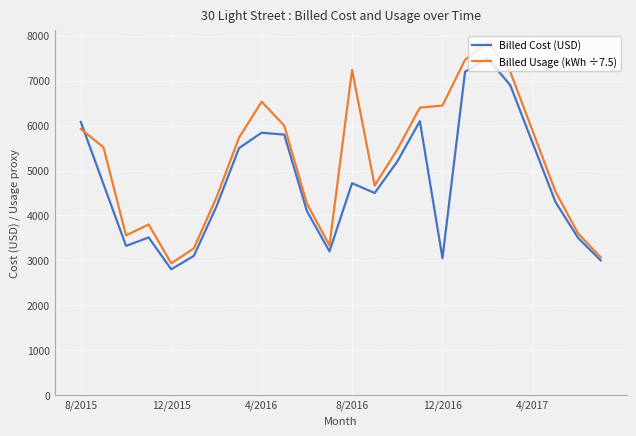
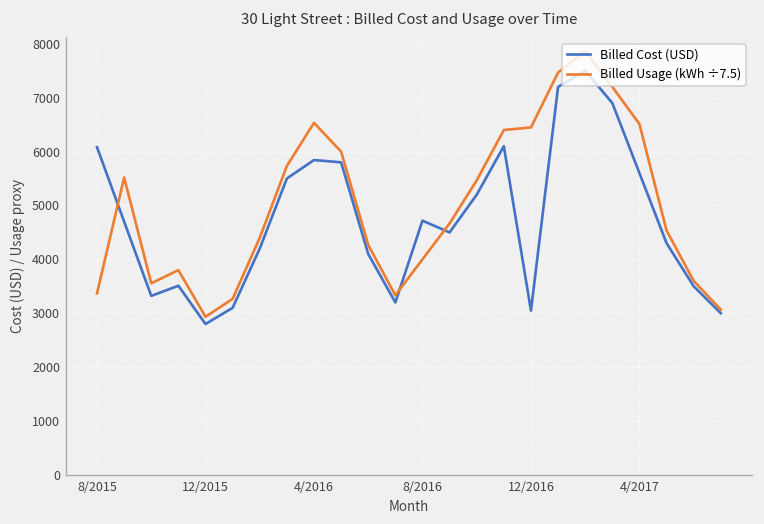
Billed Usage (kWh ÷7.5), 8/2015: 5900 -> 3400
Billed Usage (kWh ÷7.5), 8/2016: 7200 -> 4000
Billed Usage (kWh ÷7.5), 4/2017: 5900 -> 6500
